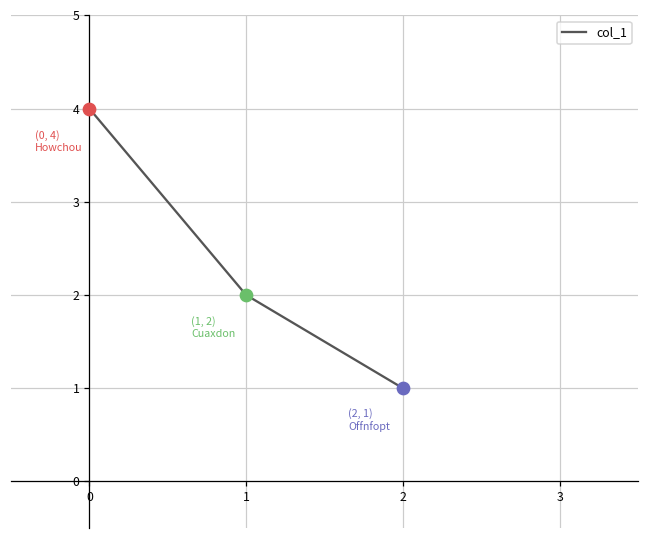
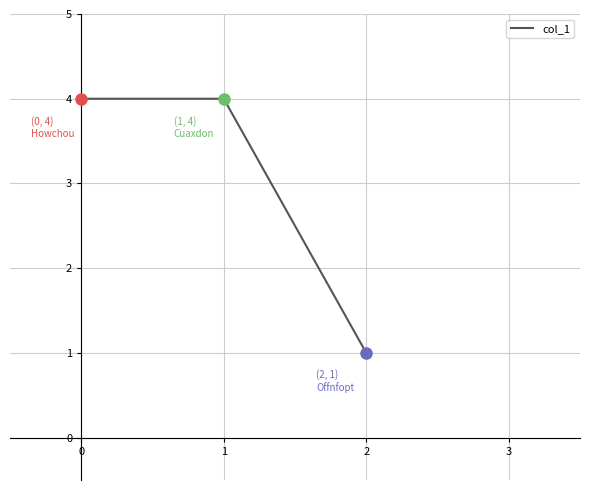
col_1, 1: 2 -> 4
